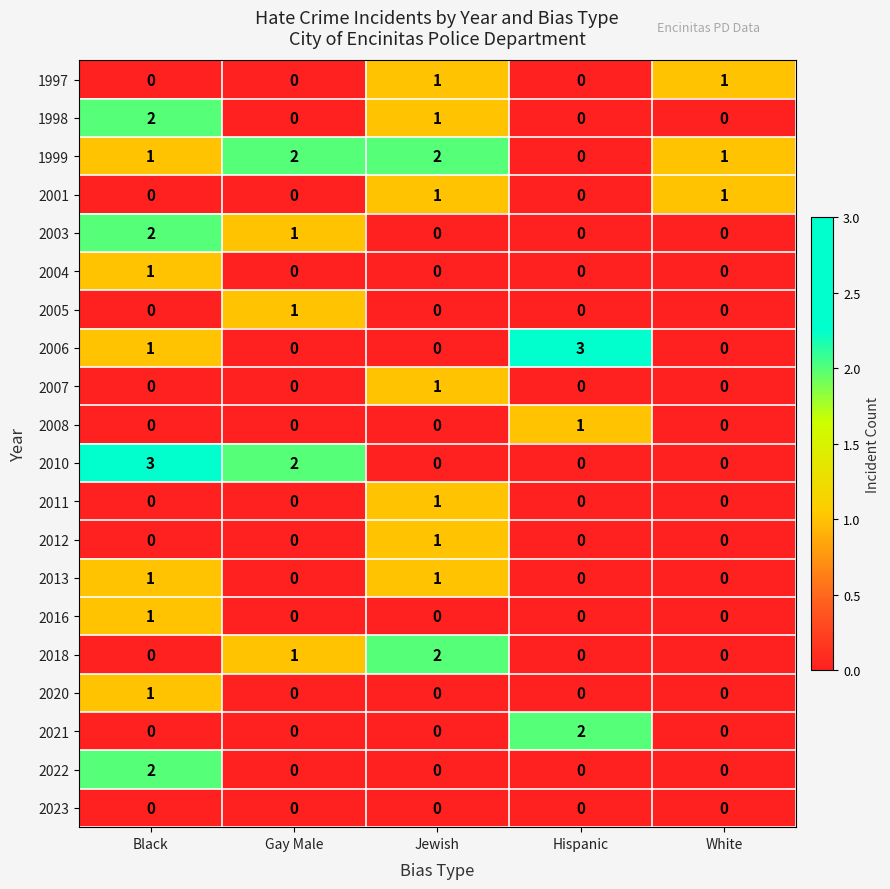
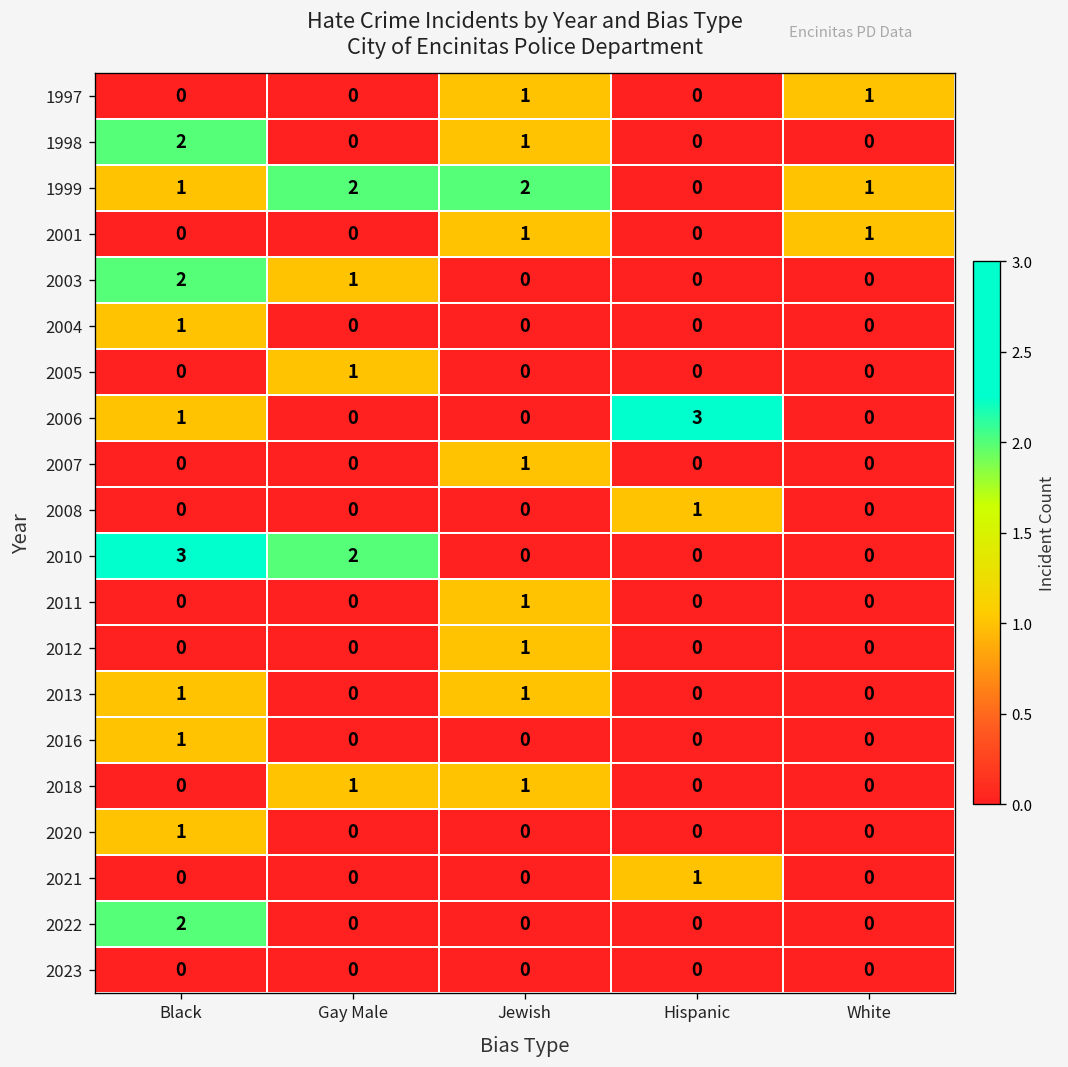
2018, Jewish: 2 -> 1
2021, Hispanic: 2 -> 1
